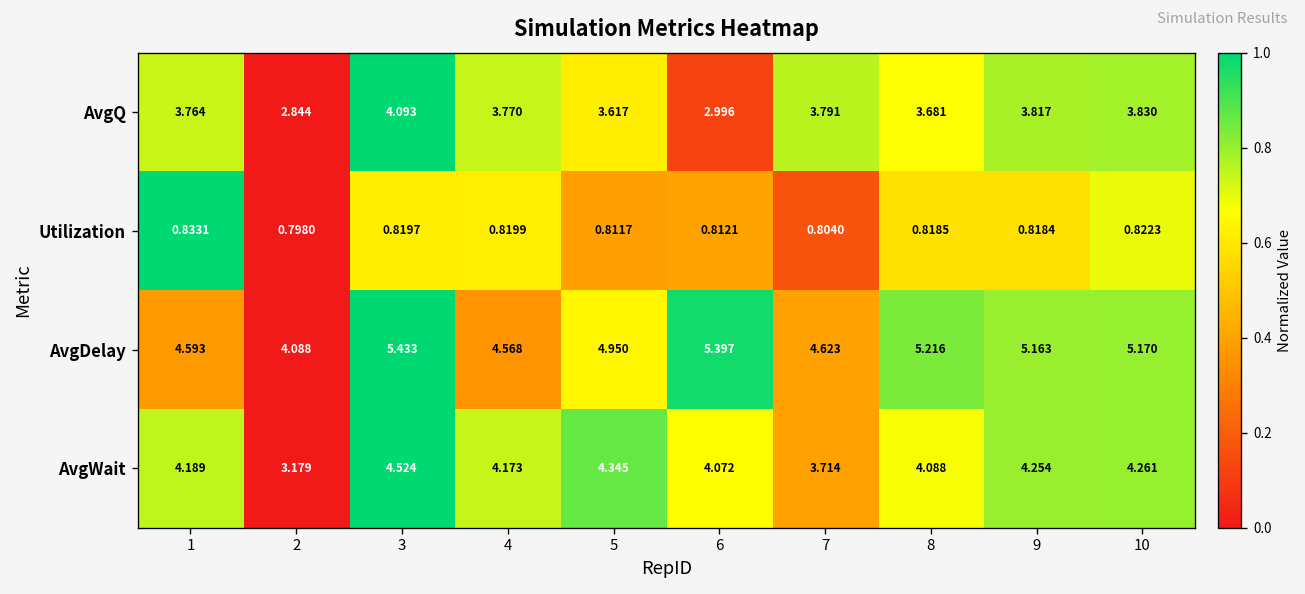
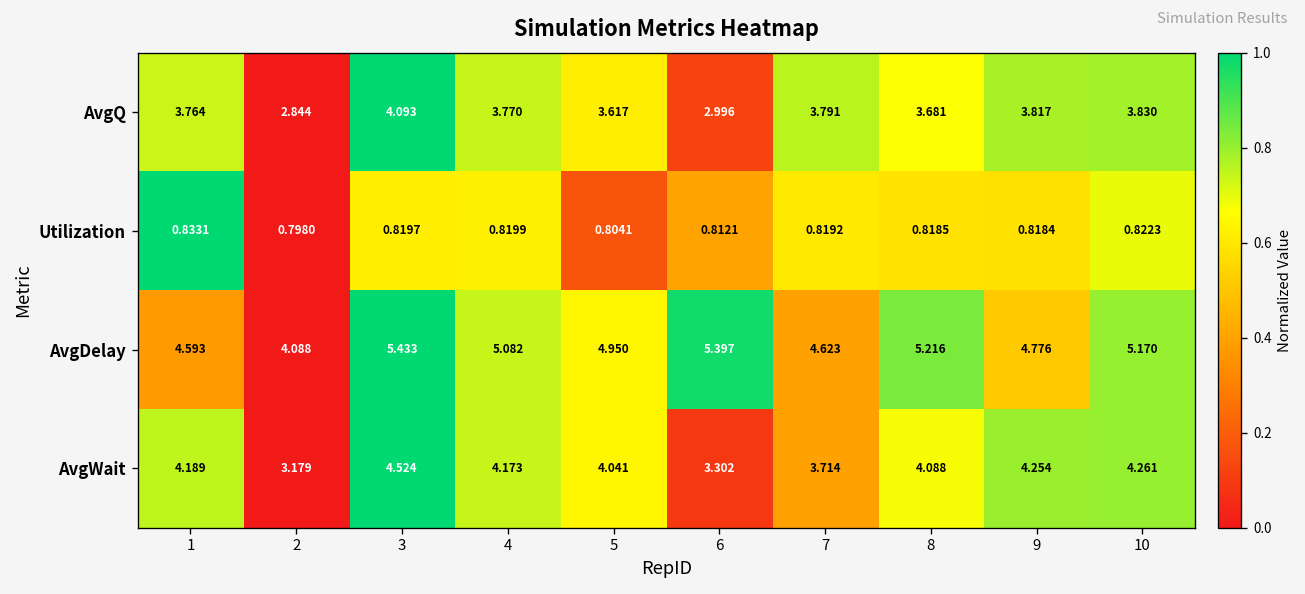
Utilization, 5: 0.8117 -> 0.8041
Utilization, 7: 0.8040 -> 0.8192
AvgDelay, 4: 4.568 -> 5.082
AvgDelay, 9: 5.163 -> 4.776
AvgWait, 5: 4.345 -> 4.041
AvgWait, 6: 4.072 -> 3.302
